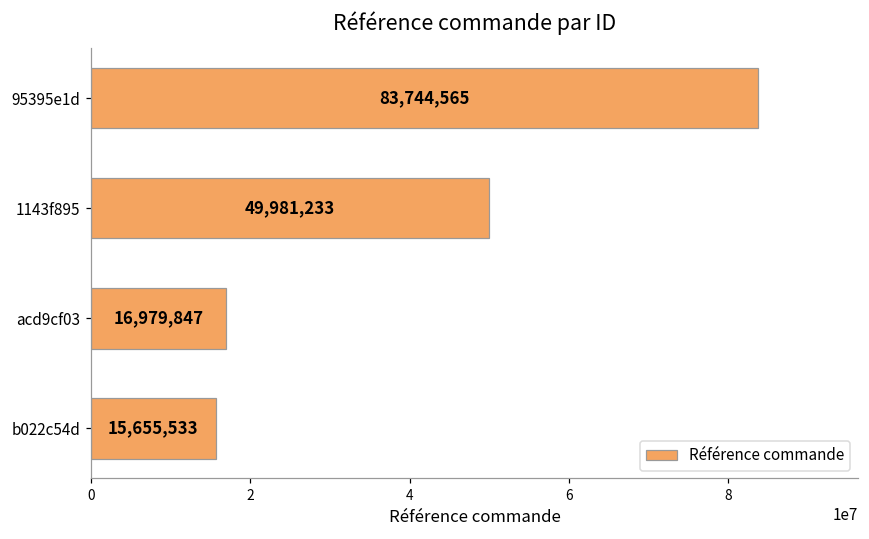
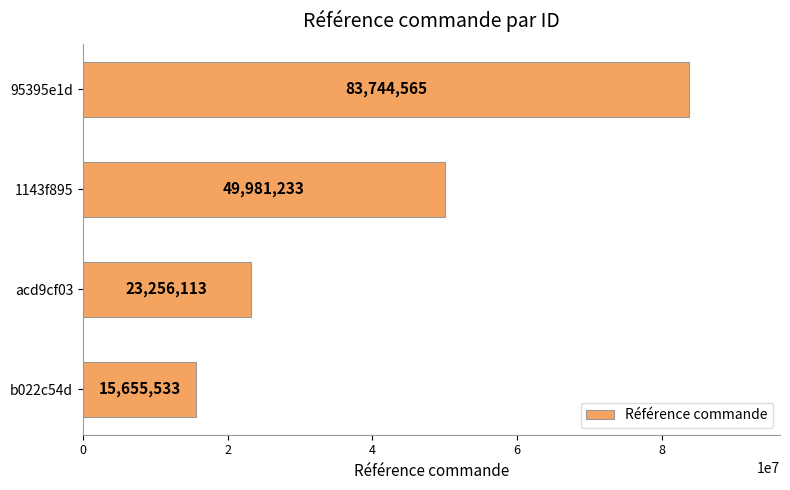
acd9cf03: 16,979,847 -> 23,256,113
